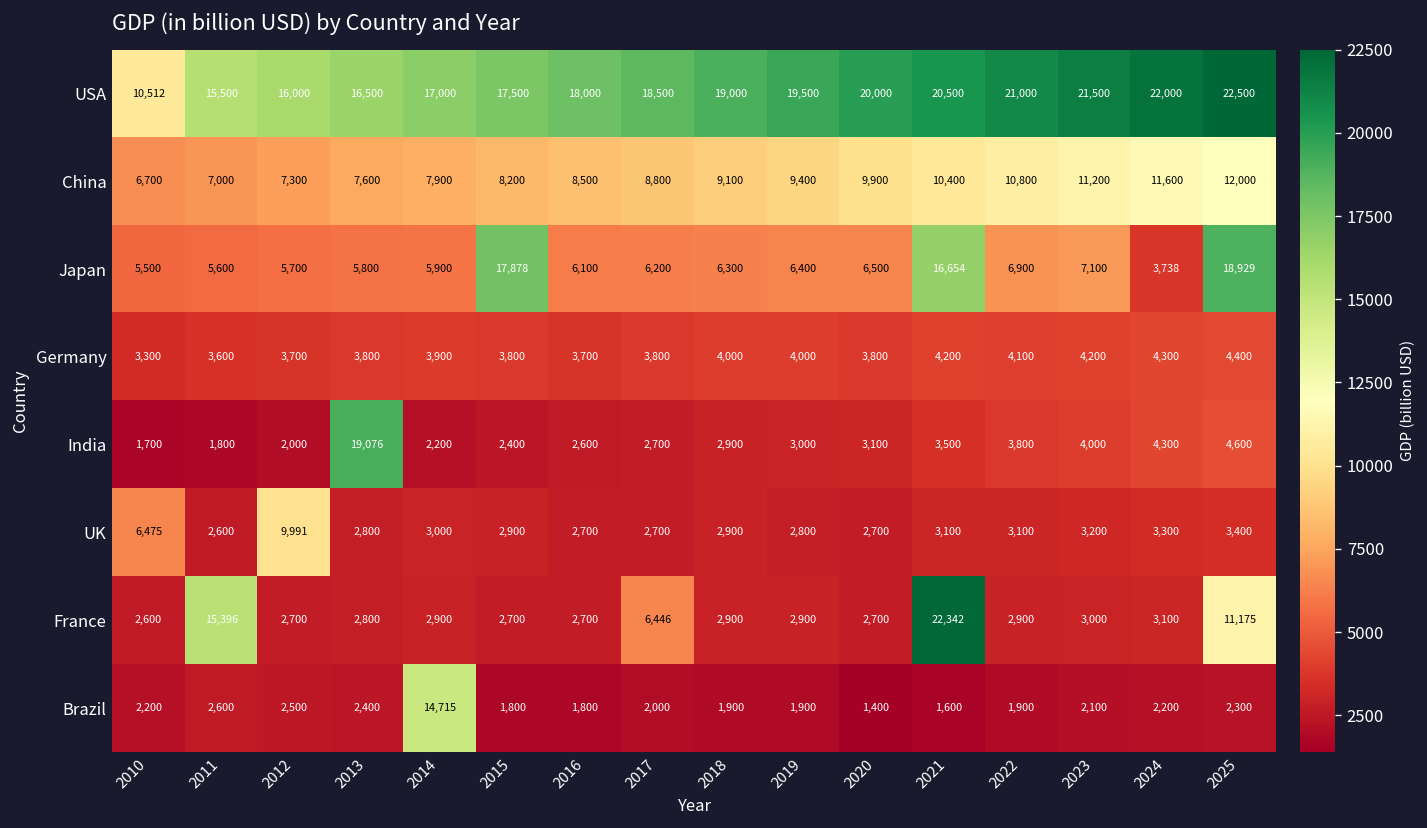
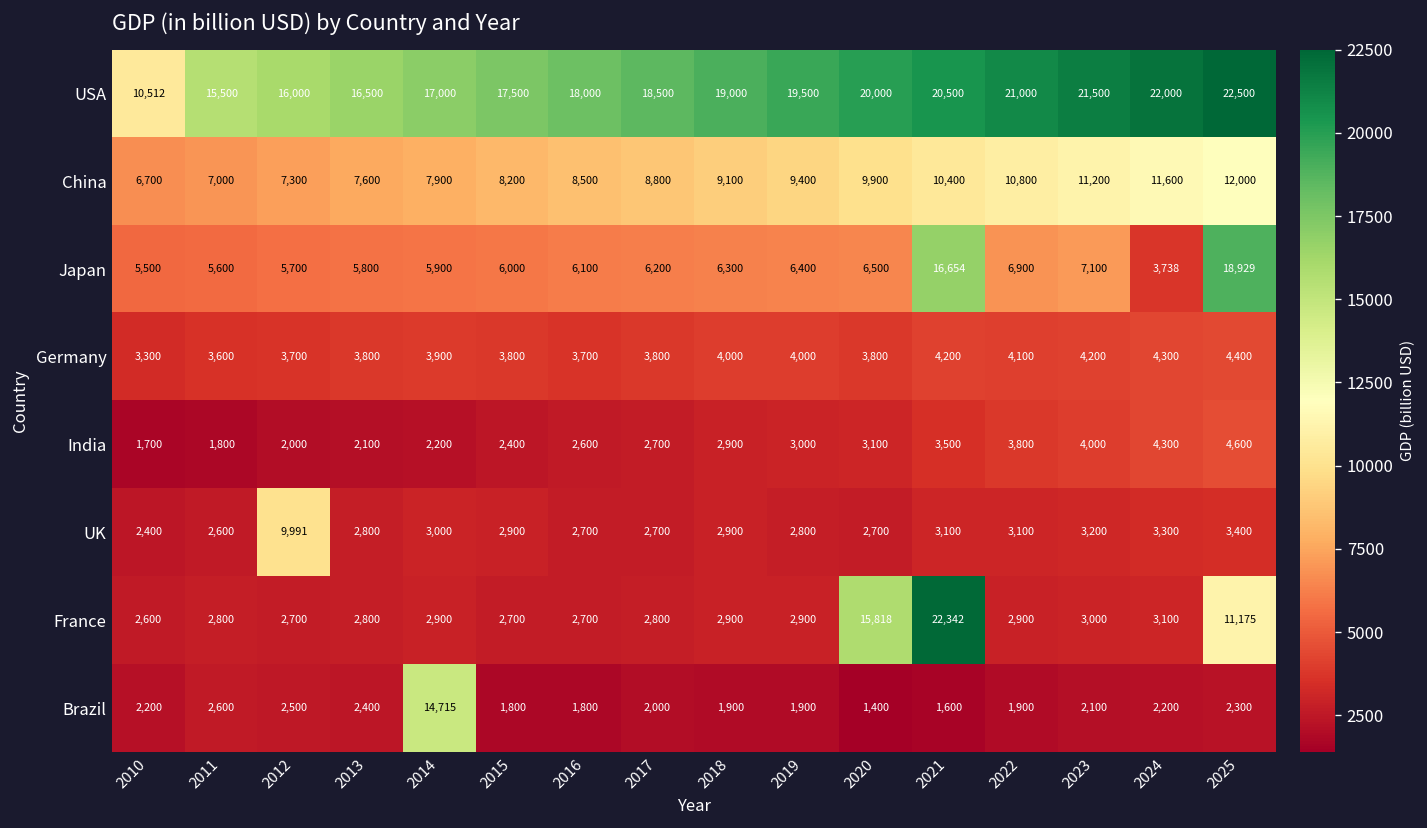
Japan, 2015: 17,878 -> 6,000
India, 2013: 19,076 -> 2,100
UK, 2010: 6,475 -> 2,400
France, 2011: 15,396 -> 2,800
France, 2017: 6,446 -> 2,800
France, 2020: 2,700 -> 15,818
